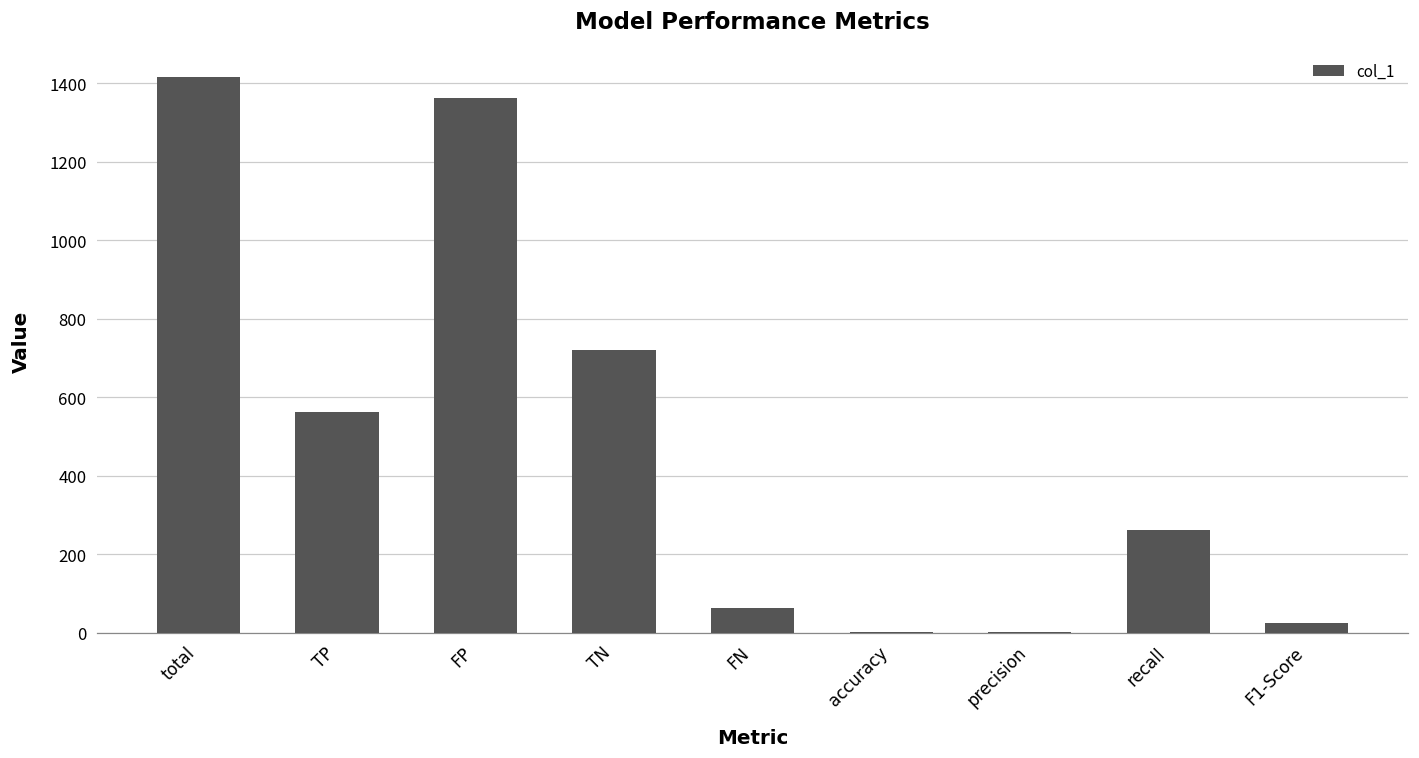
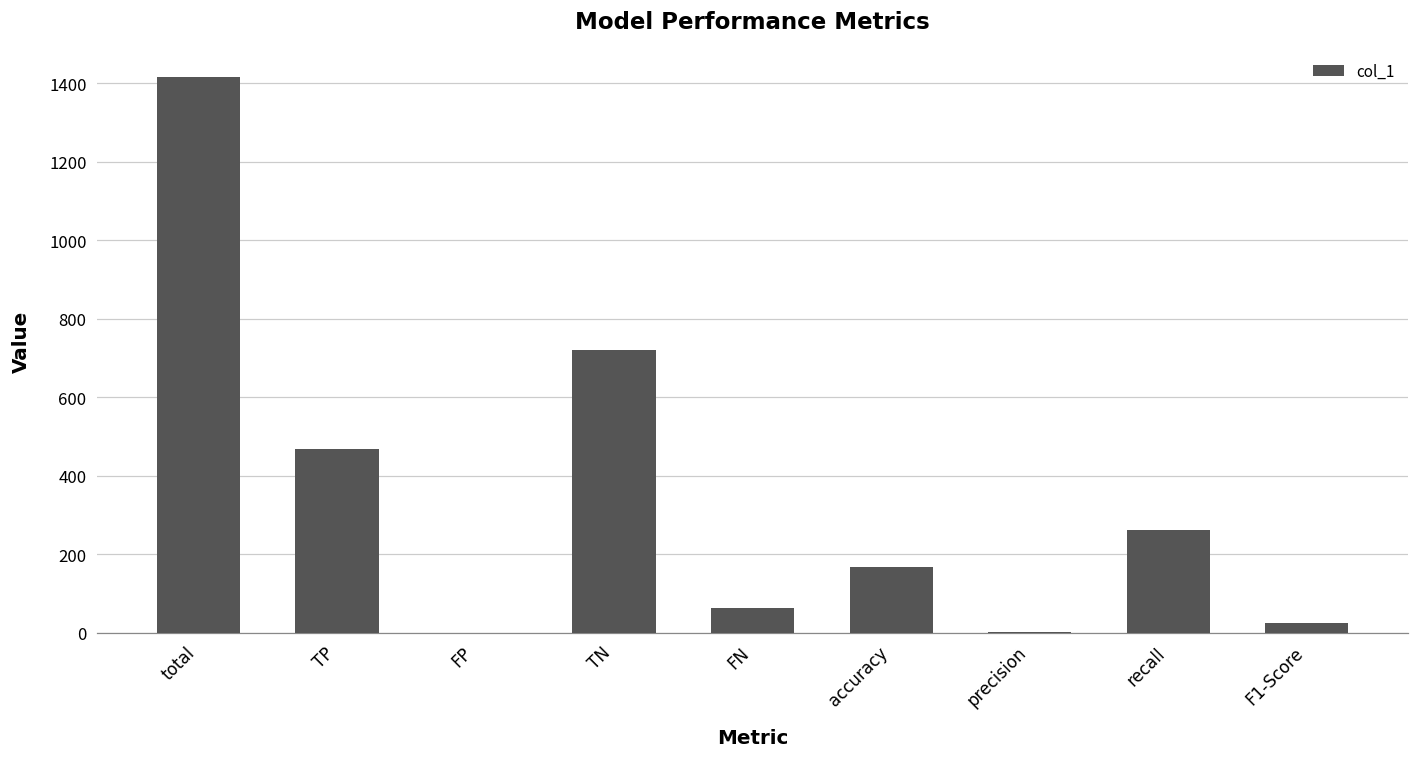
TP: 560 -> 470
FP: 1360 -> 0
accuracy: 0 -> 170
